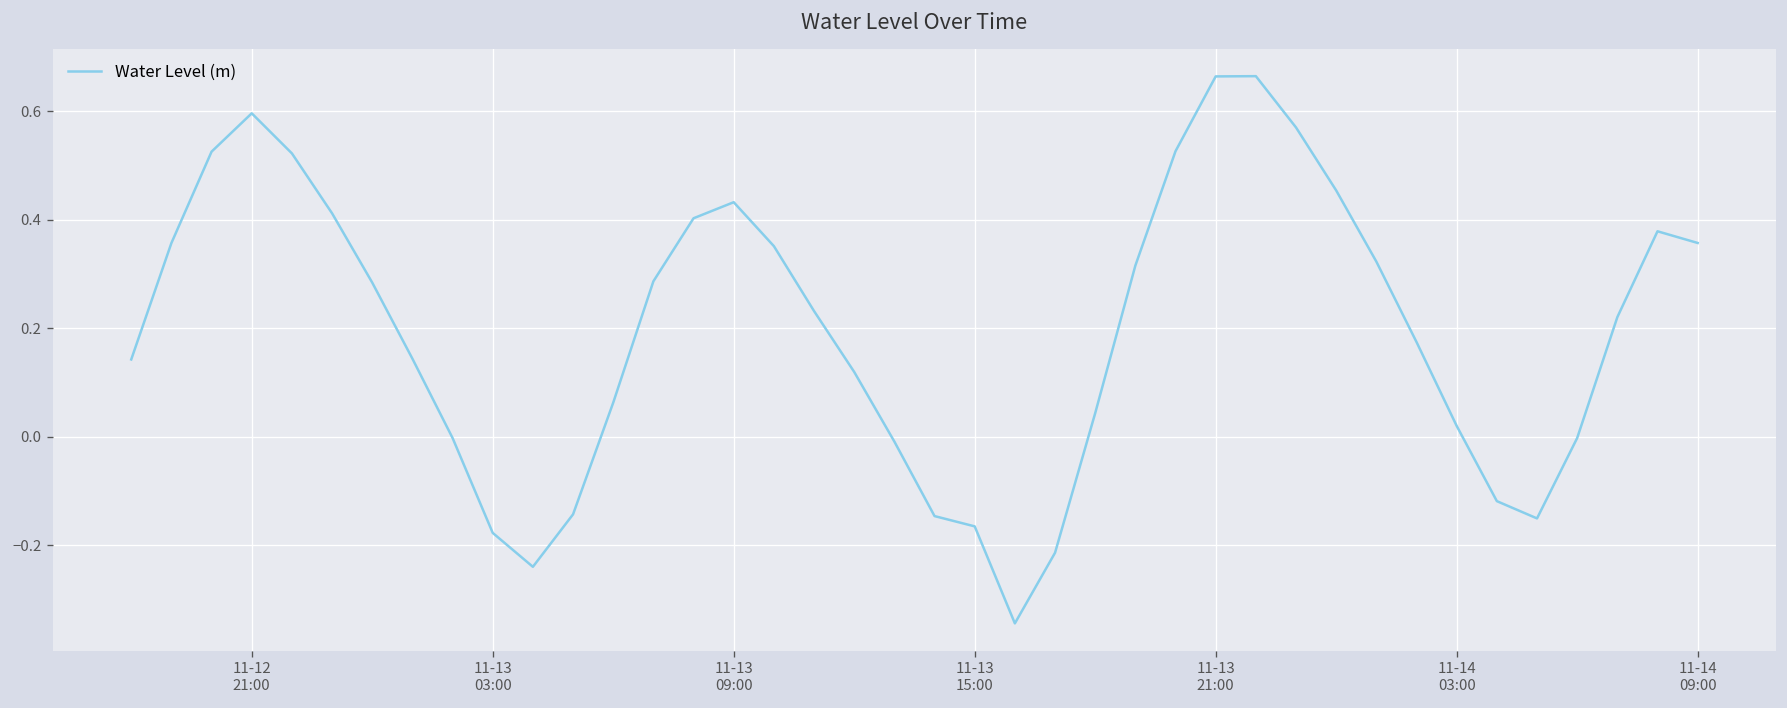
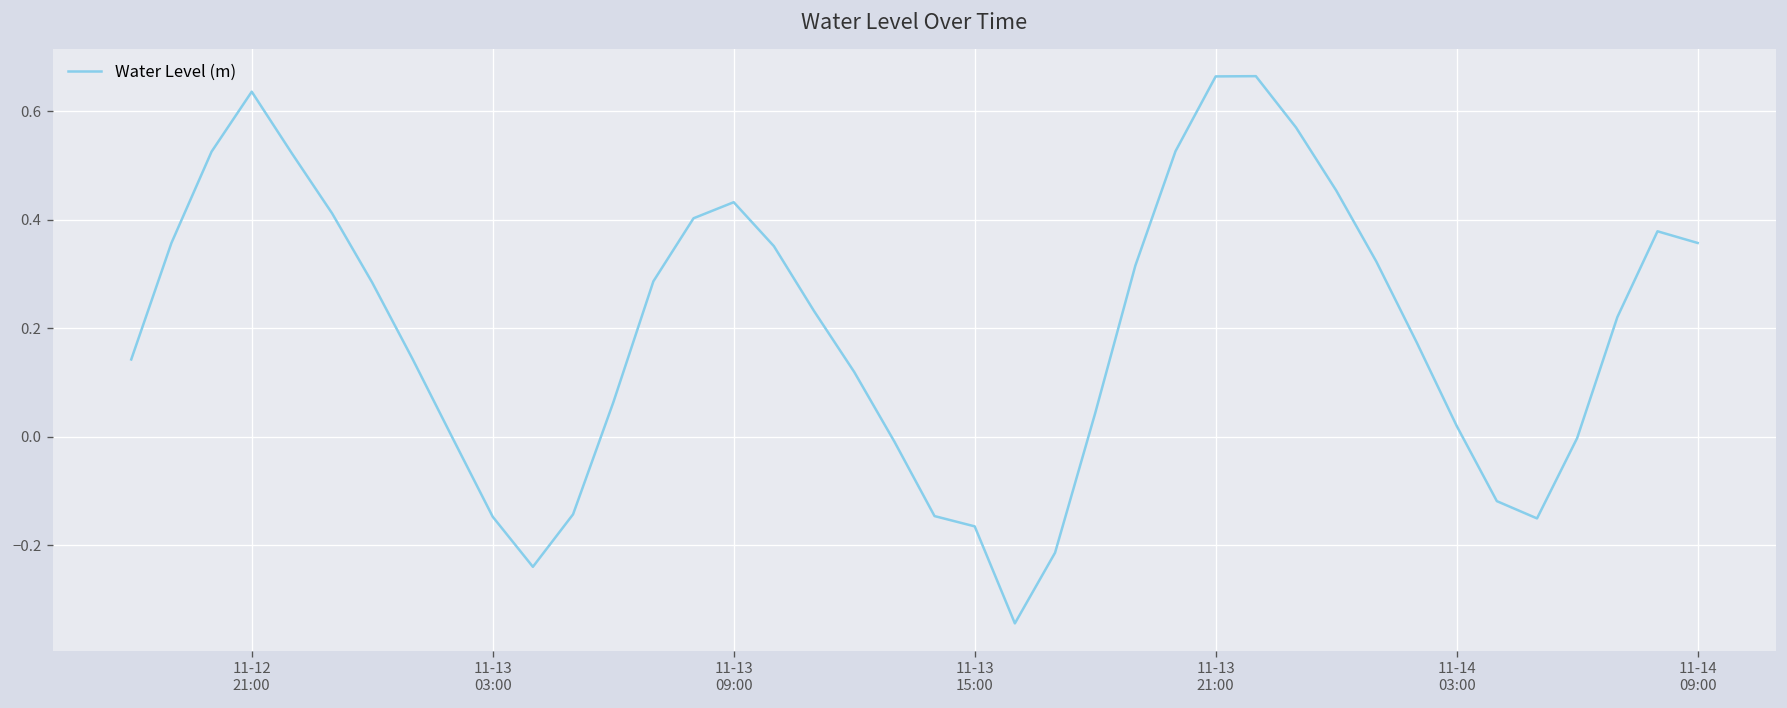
11-12 21:00: 0.60 -> 0.64
11-13 03:00: -0.18 -> -0.15
